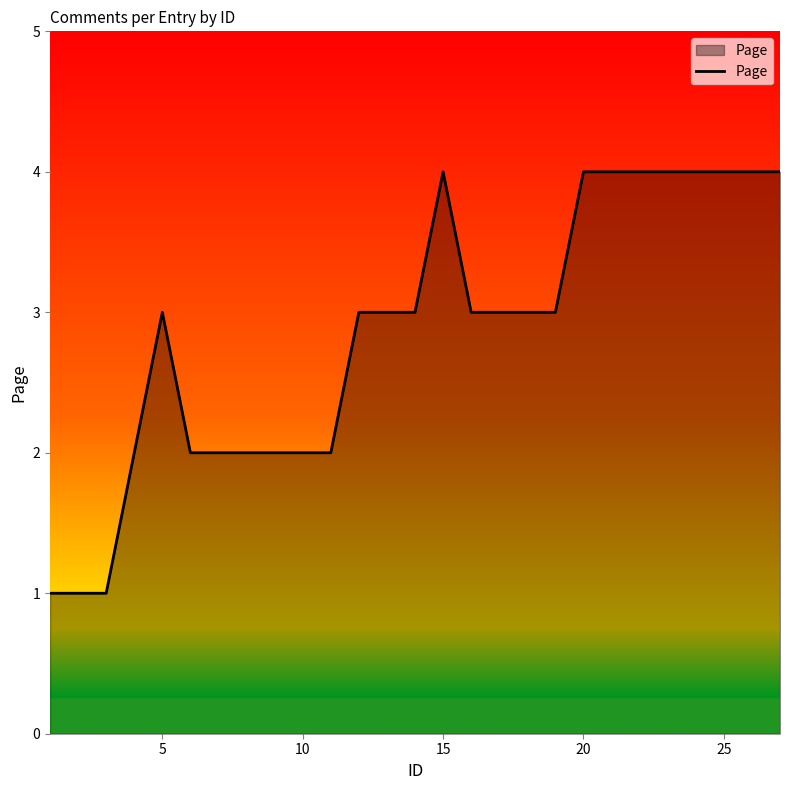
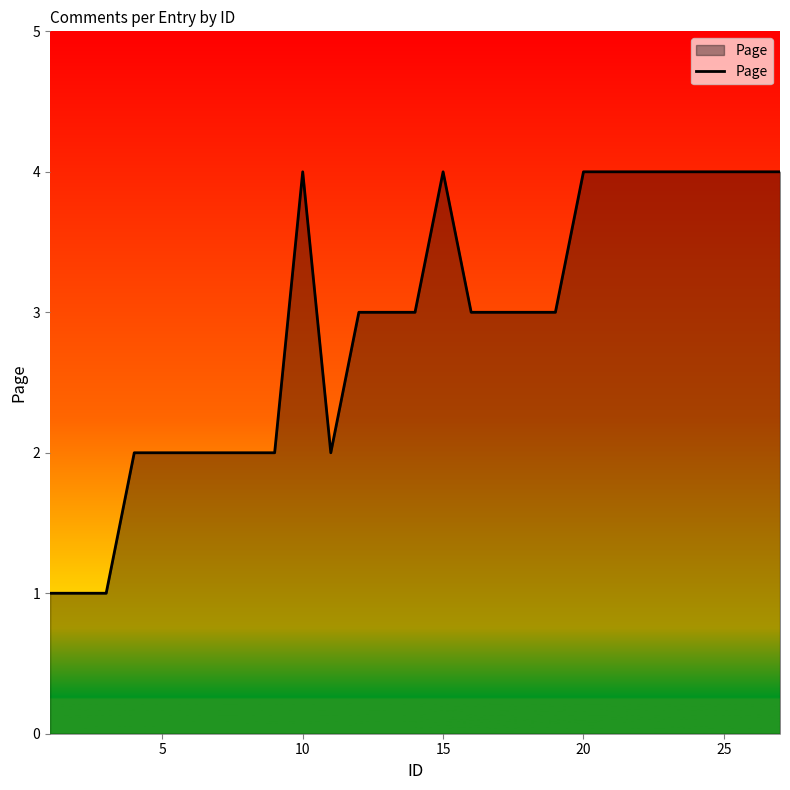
5: 3 -> 2
10: 2 -> 4
